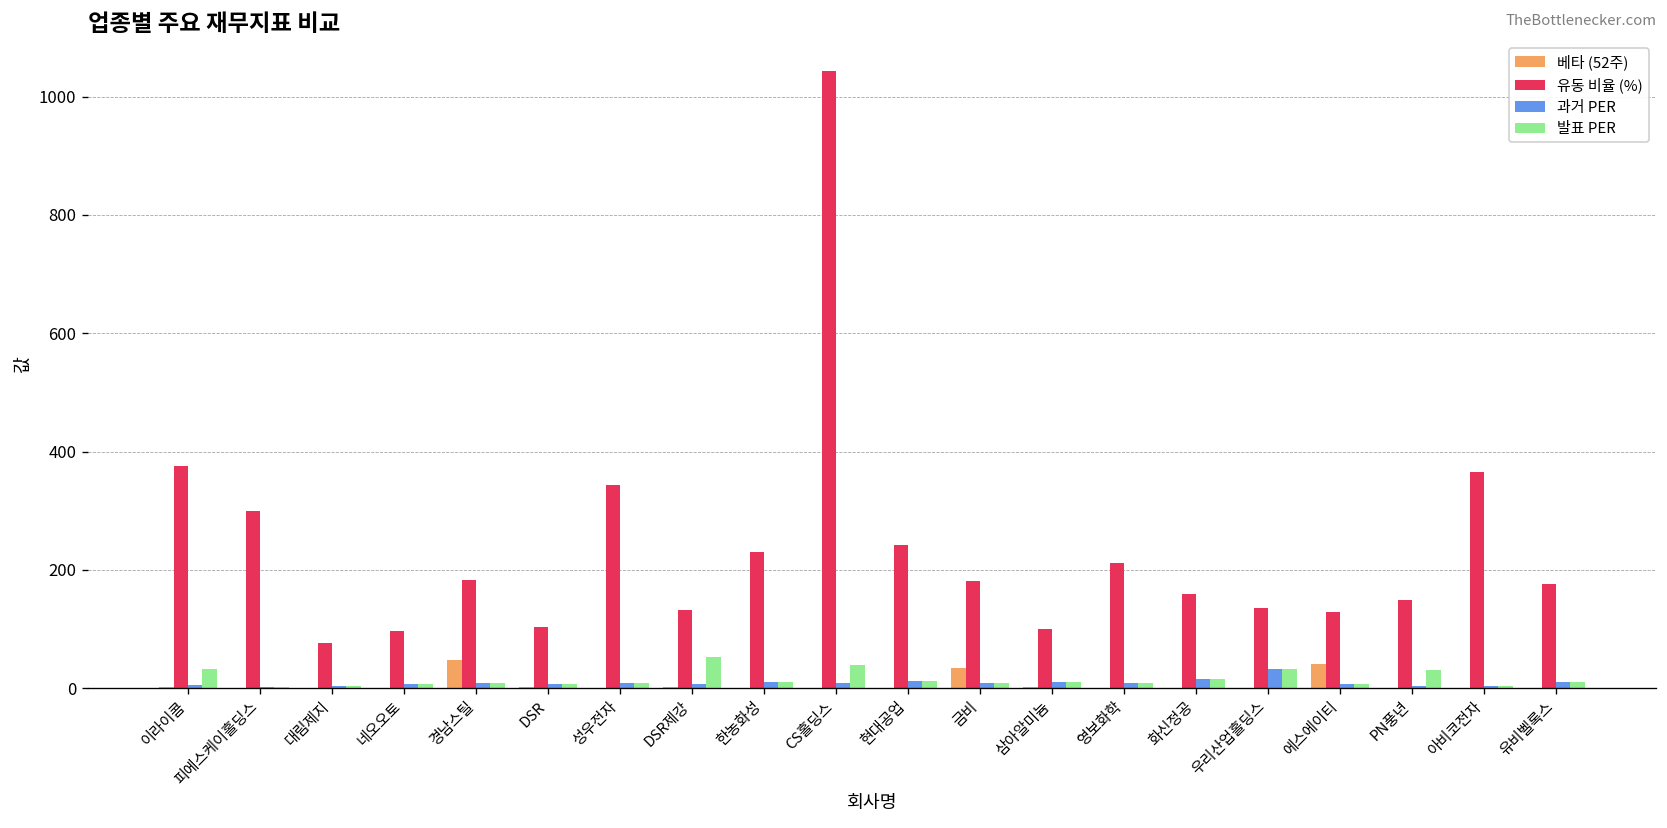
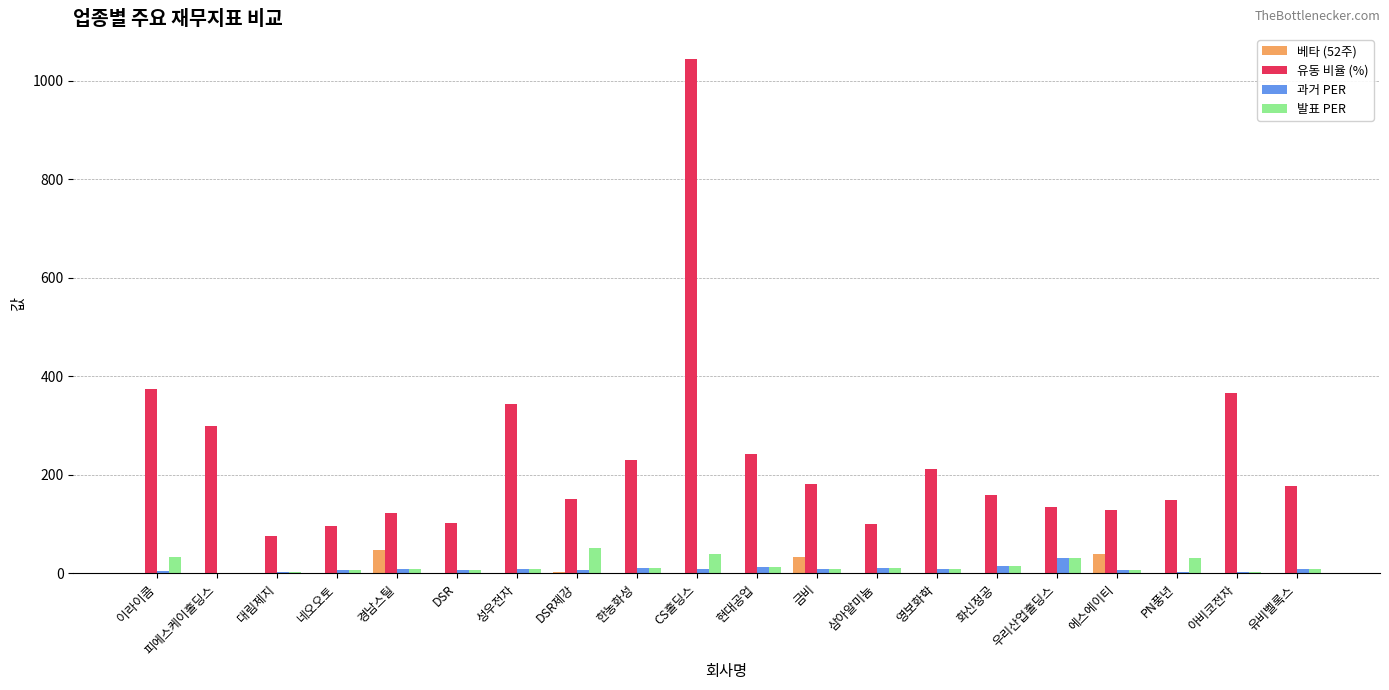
유동 비율 (%), 경남스틸: 180 -> 120
유동 비율 (%), DSR제강: 130 -> 150
